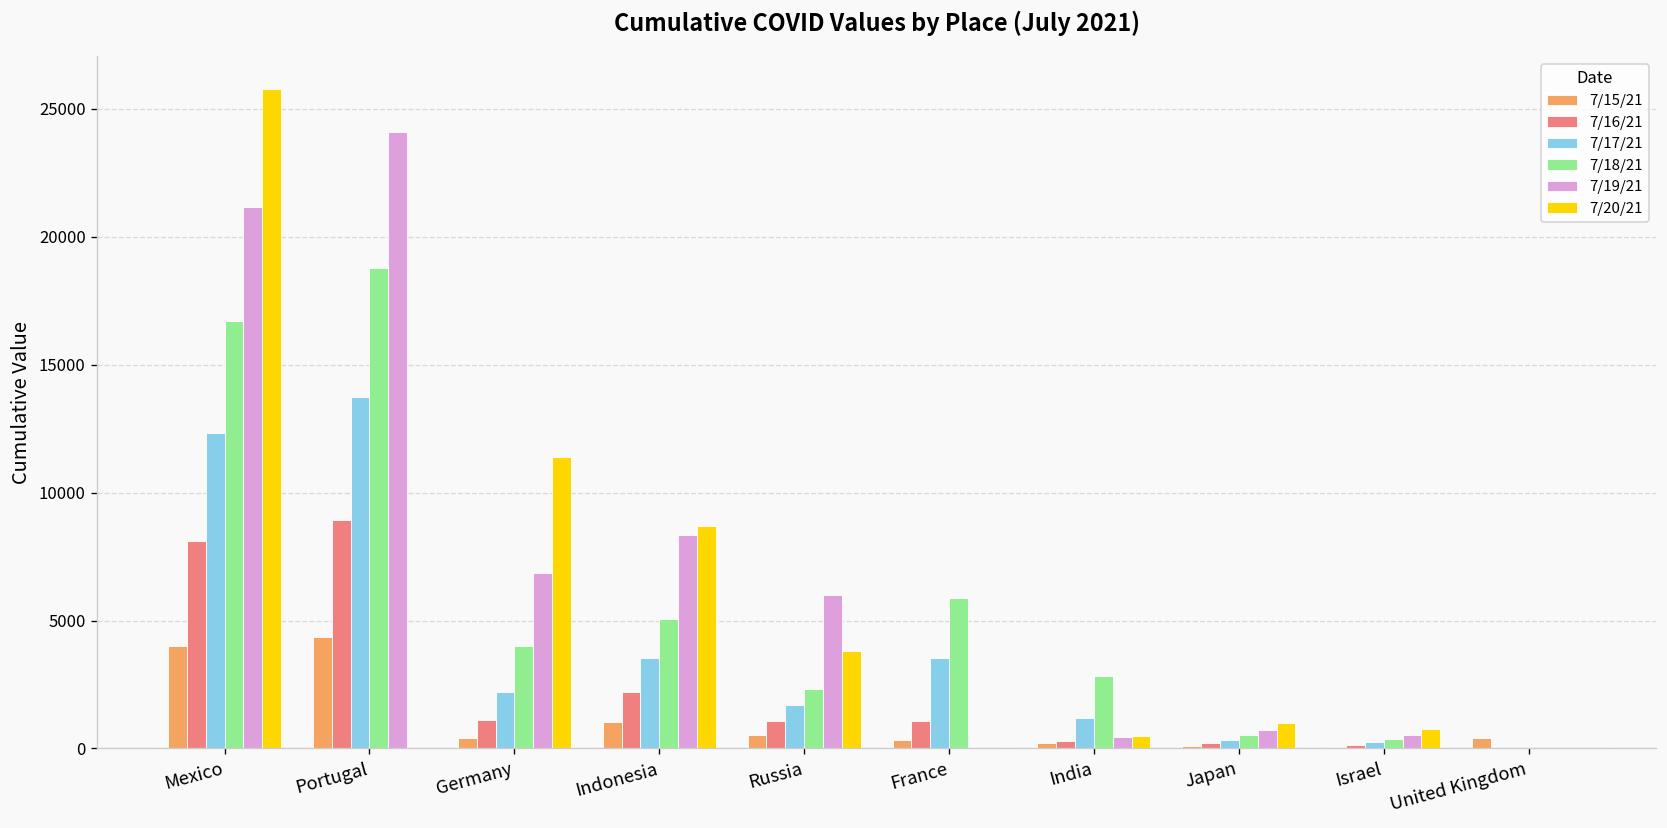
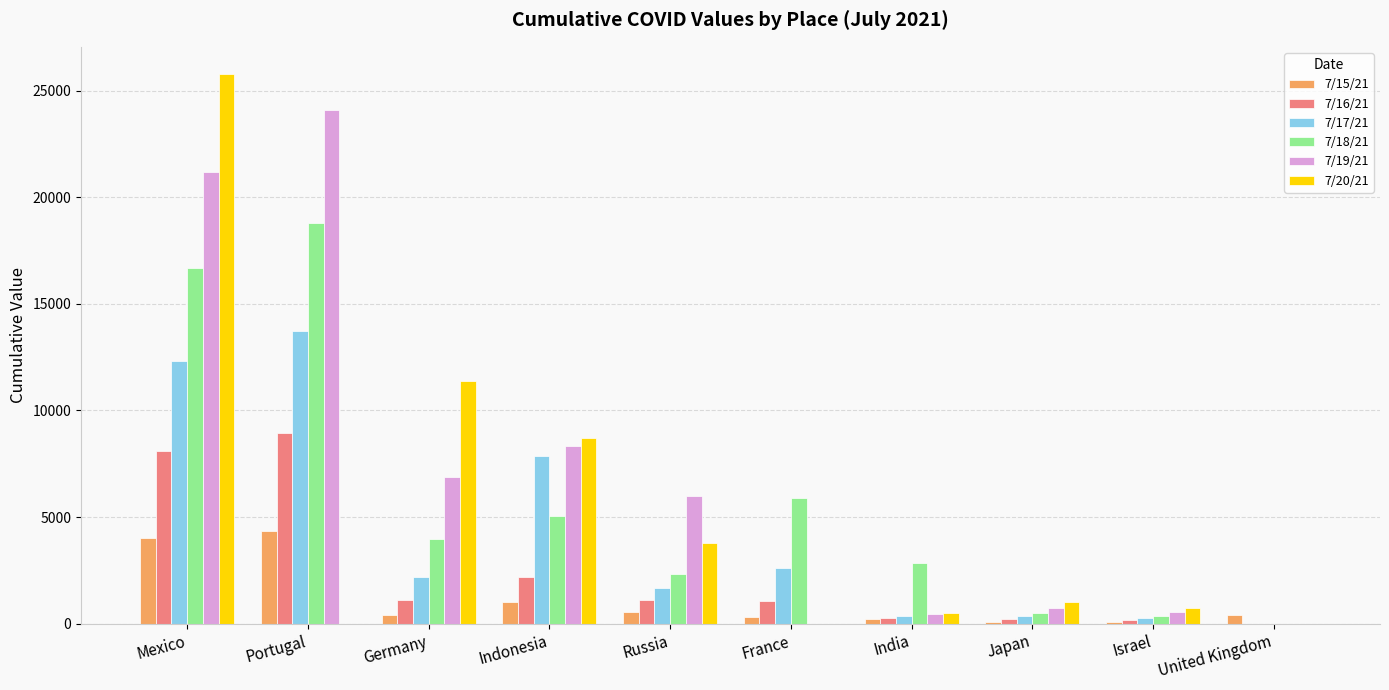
7/17/21, Indonesia: 3500 -> 7900
7/17/21, France: 3500 -> 2600
7/17/21, India: 1200 -> 300
